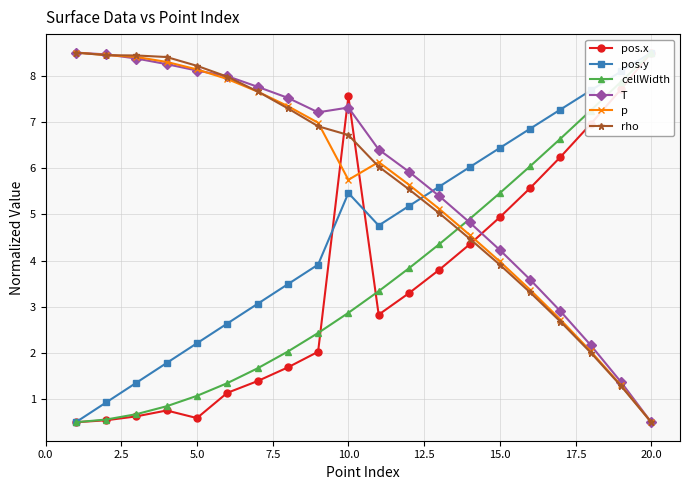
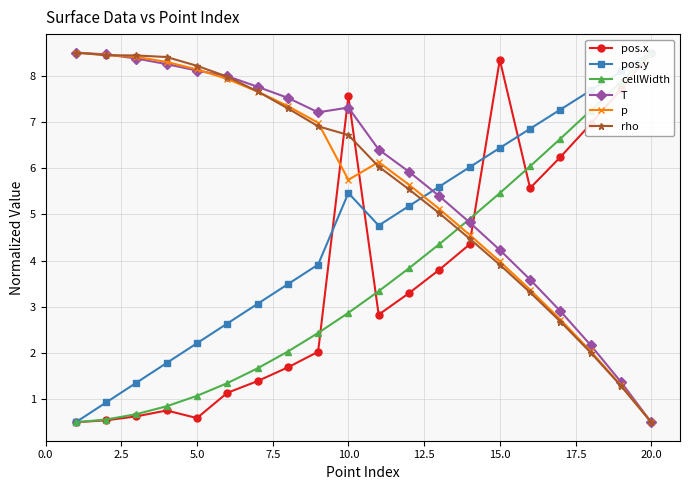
pos.x, 15.0: 4.9 -> 8.3
